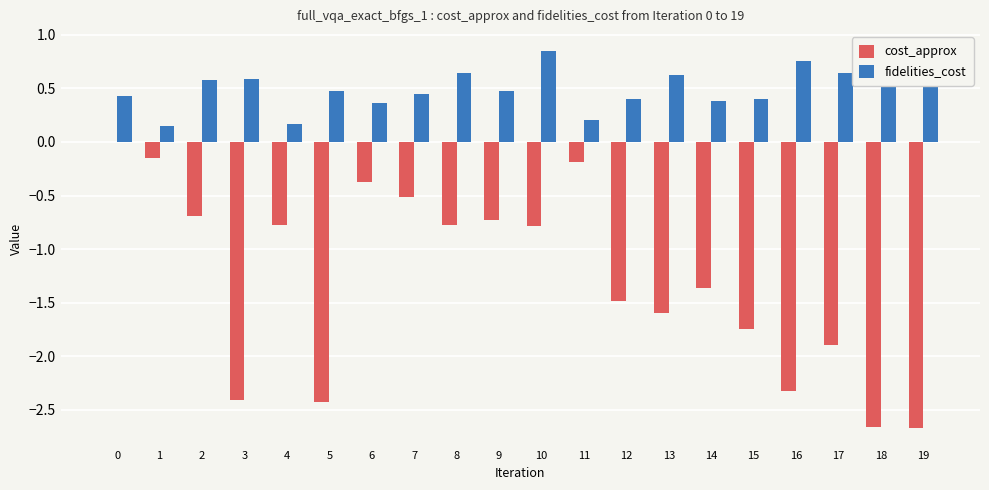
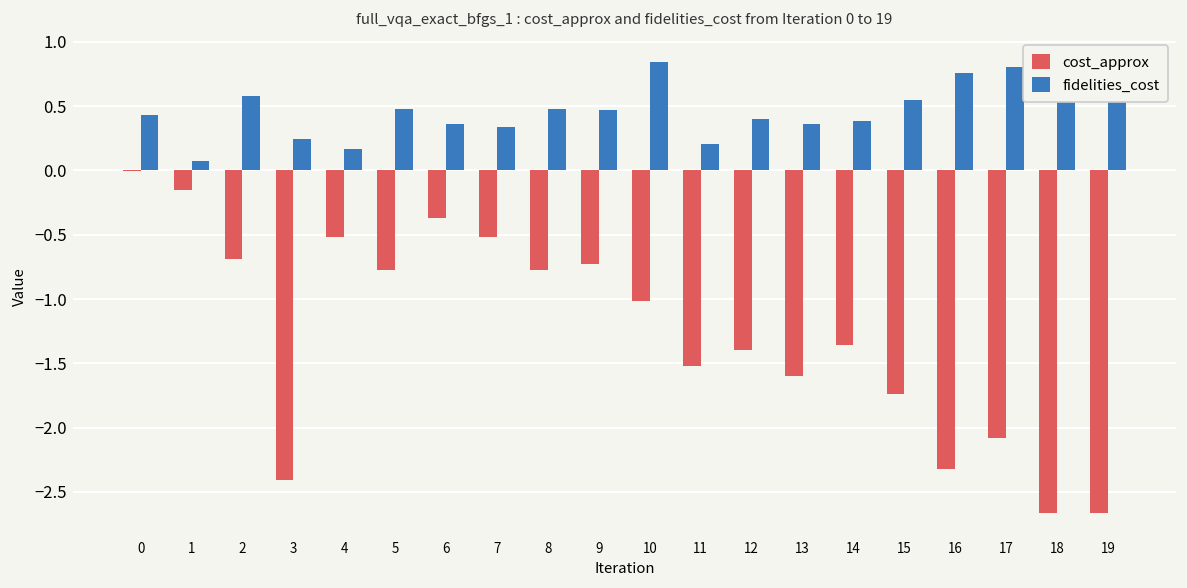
fidelities_cost, 1: 0.15 -> 0.07
fidelities_cost, 3: 0.59 -> 0.25
cost_approx, 4: -0.78 -> -0.51
cost_approx, 5: -2.43 -> -0.78
fidelities_cost, 7: 0.45 -> 0.33
fidelities_cost, 8: 0.64 -> 0.47
cost_approx, 10: -0.78 -> -1.01
cost_approx, 11: -0.19 -> -1.52
cost_approx, 12: -1.48 -> -1.40
fidelities_cost, 13: 0.63 -> 0.36
fidelities_cost, 15: 0.40 -> 0.55
cost_approx, 17: -1.89 -> -2.08
fidelities_cost, 17: 0.64 -> 0.81
